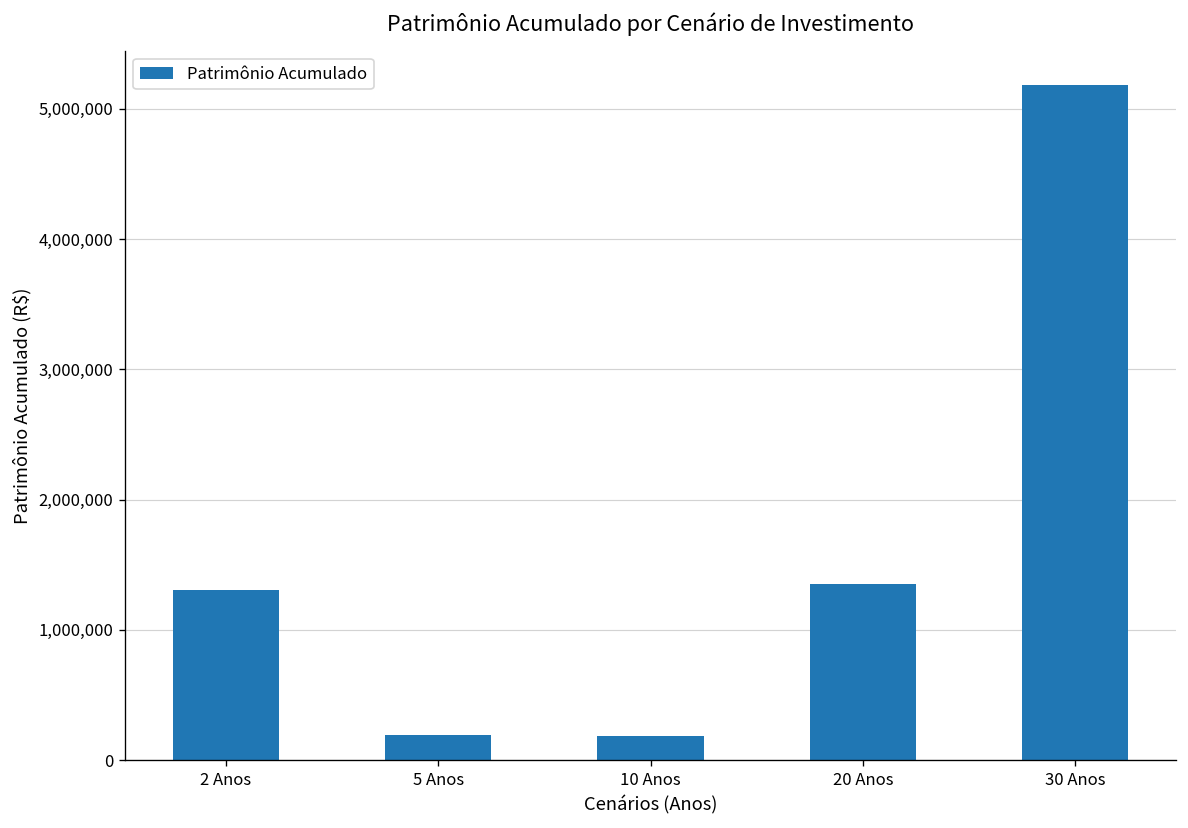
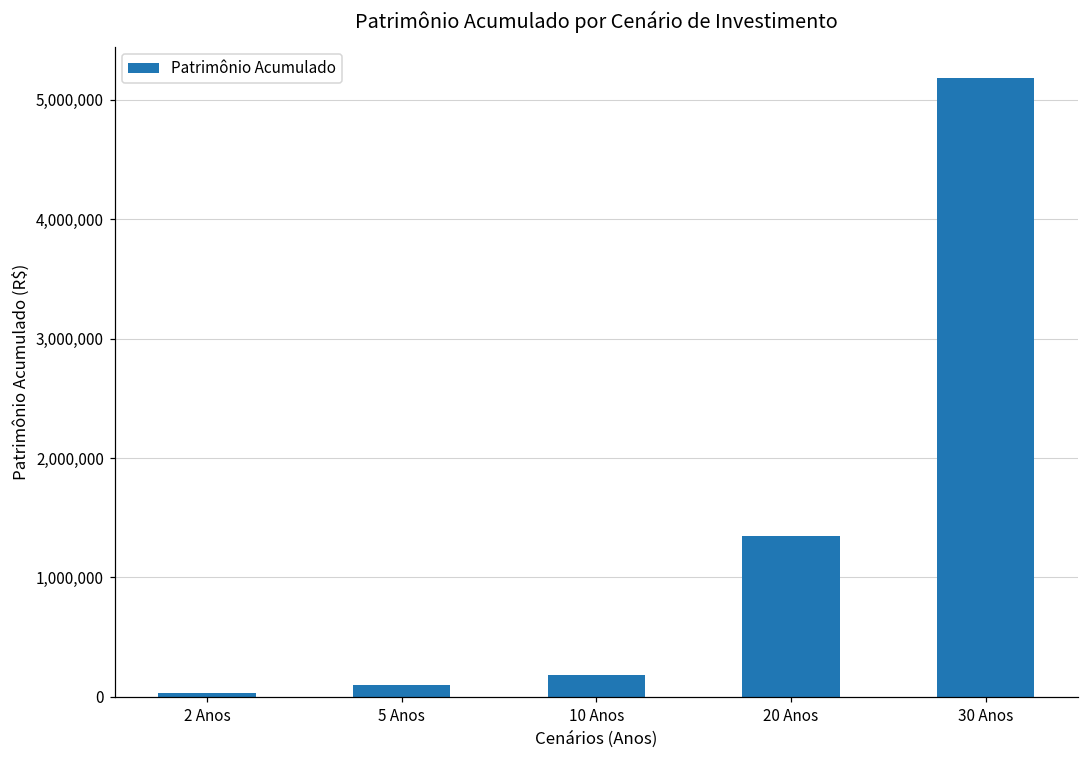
2 Anos: 1,300,000 -> 30,000
5 Anos: 190,000 -> 100,000
